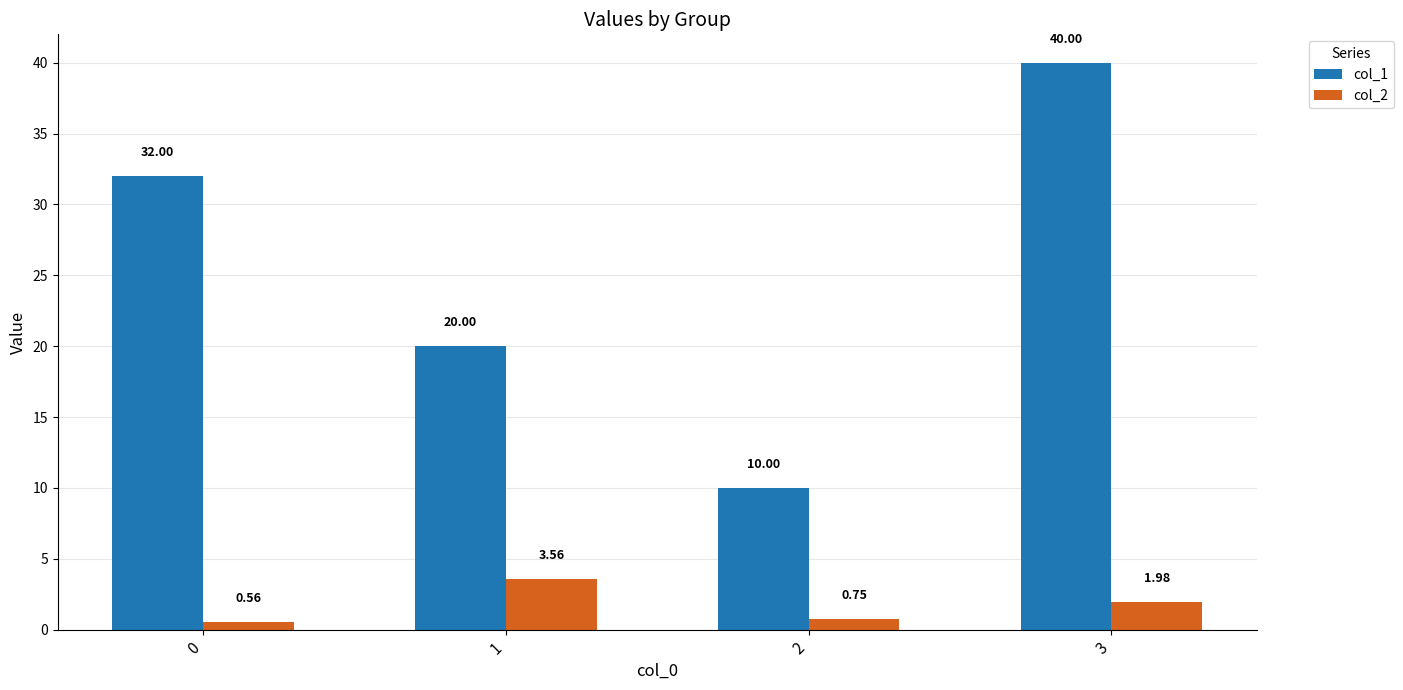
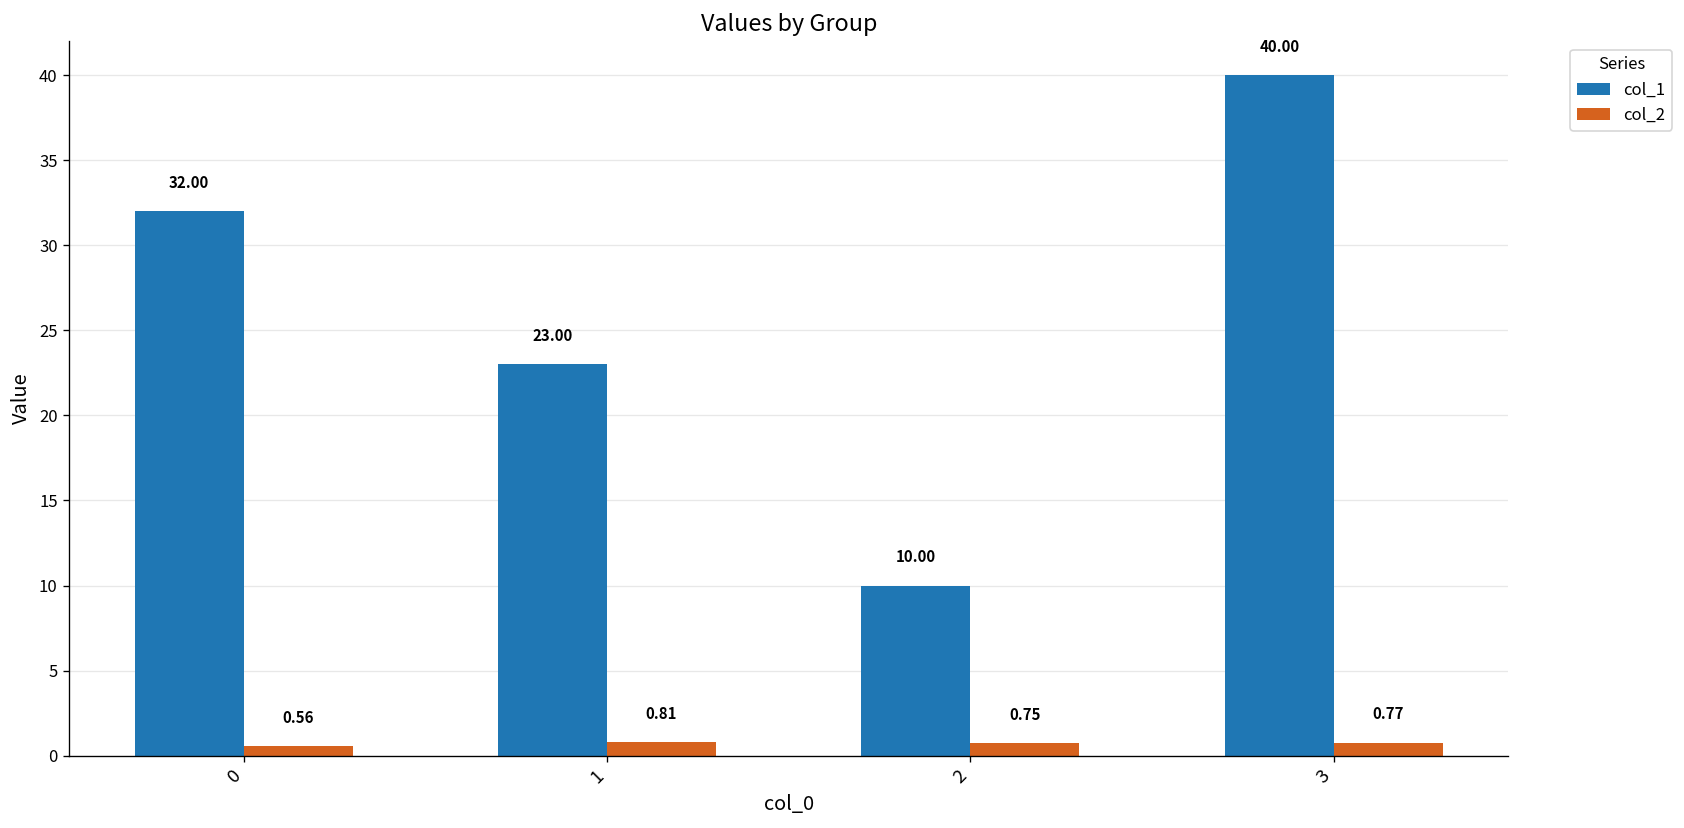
col_1, 1: 20.00 -> 23.00
col_2, 1: 3.56 -> 0.81
col_2, 3: 1.98 -> 0.77
